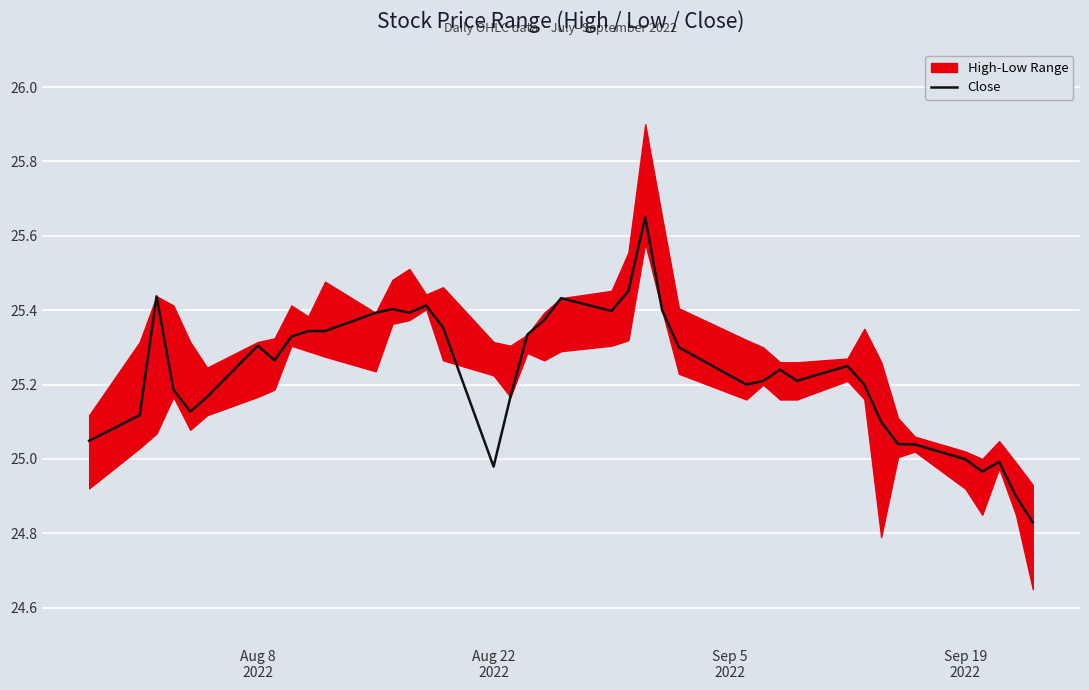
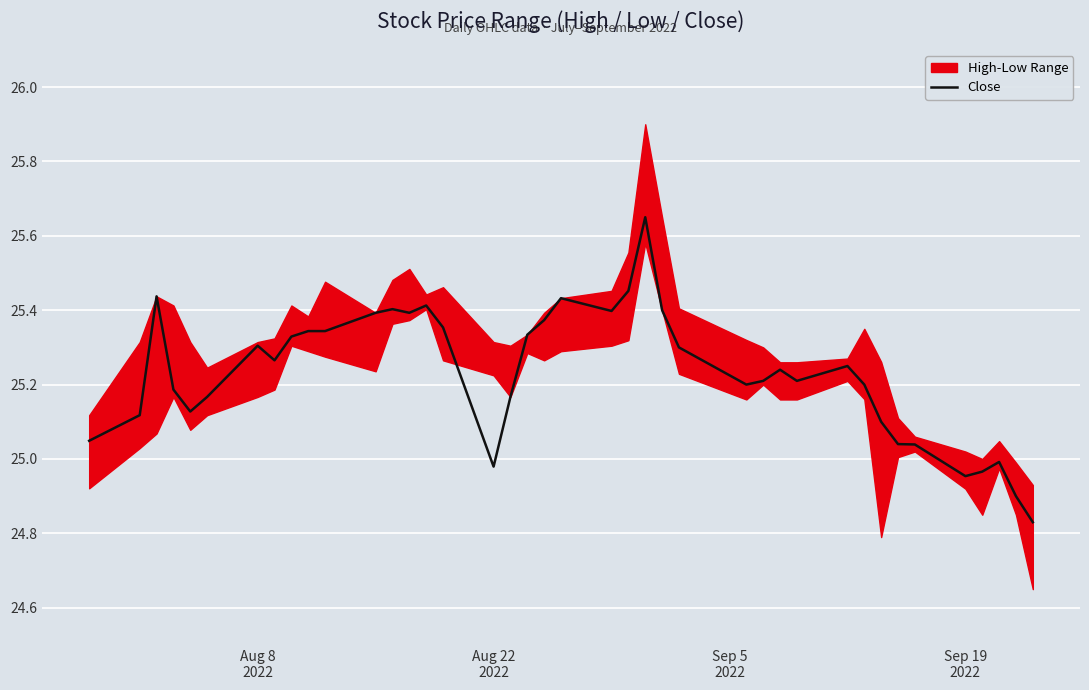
Close, Sep 19 2022: 25.00 -> 24.95
